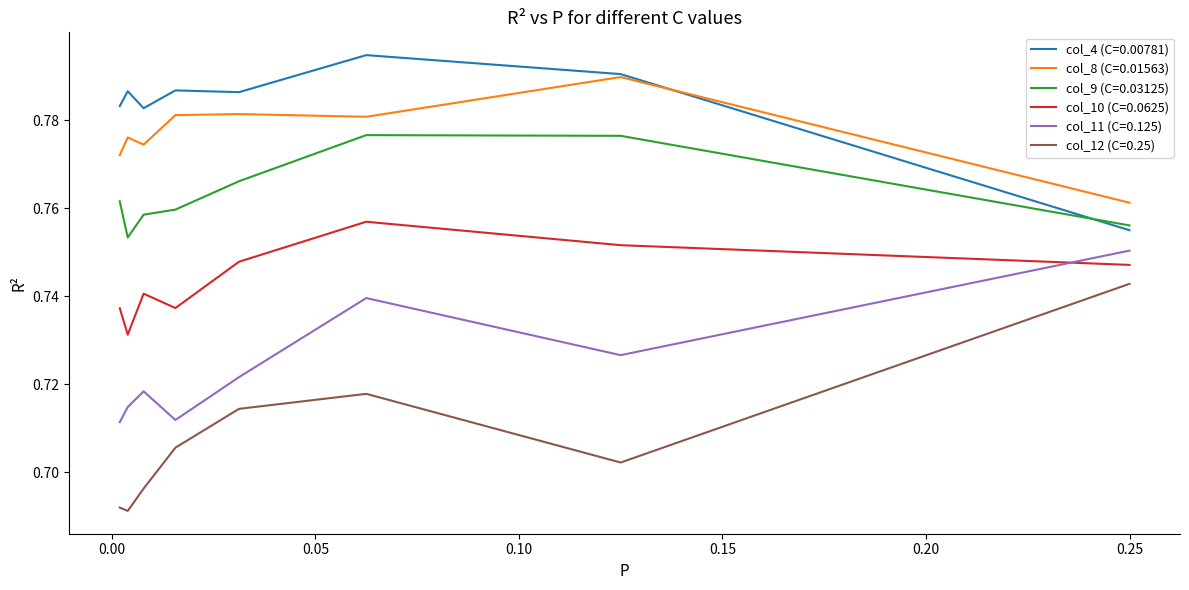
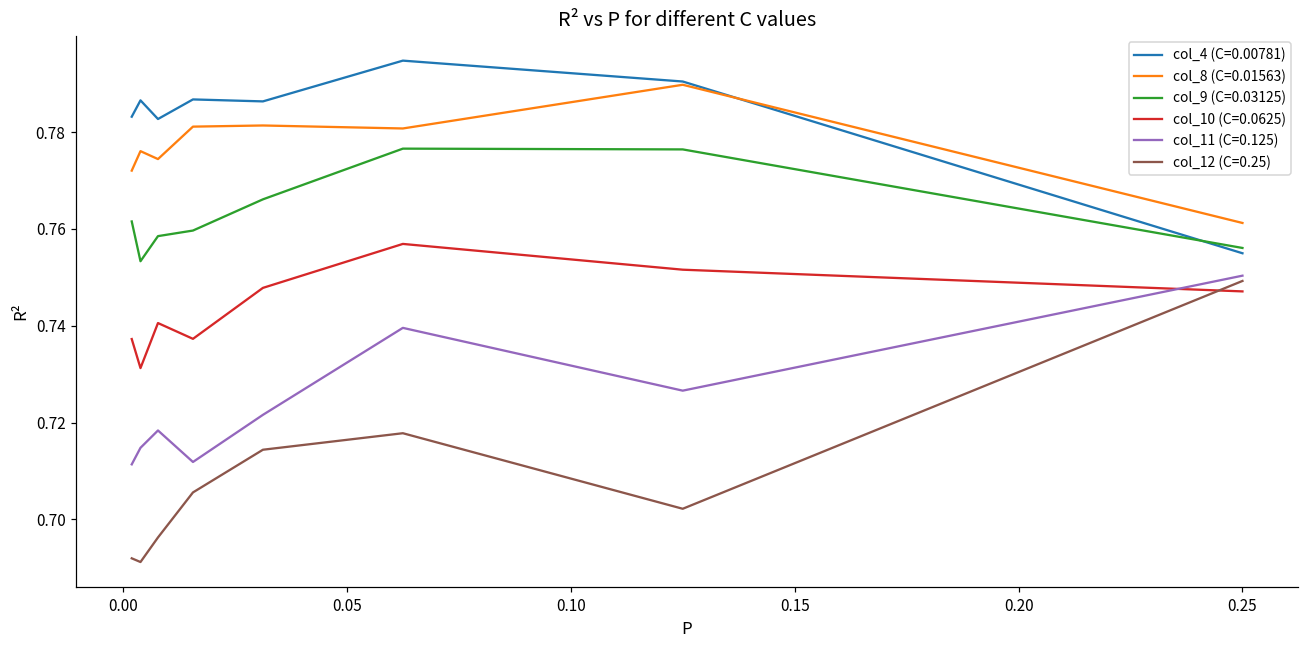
col_12 (C=0.25), 0.25: 0.743 -> 0.749
